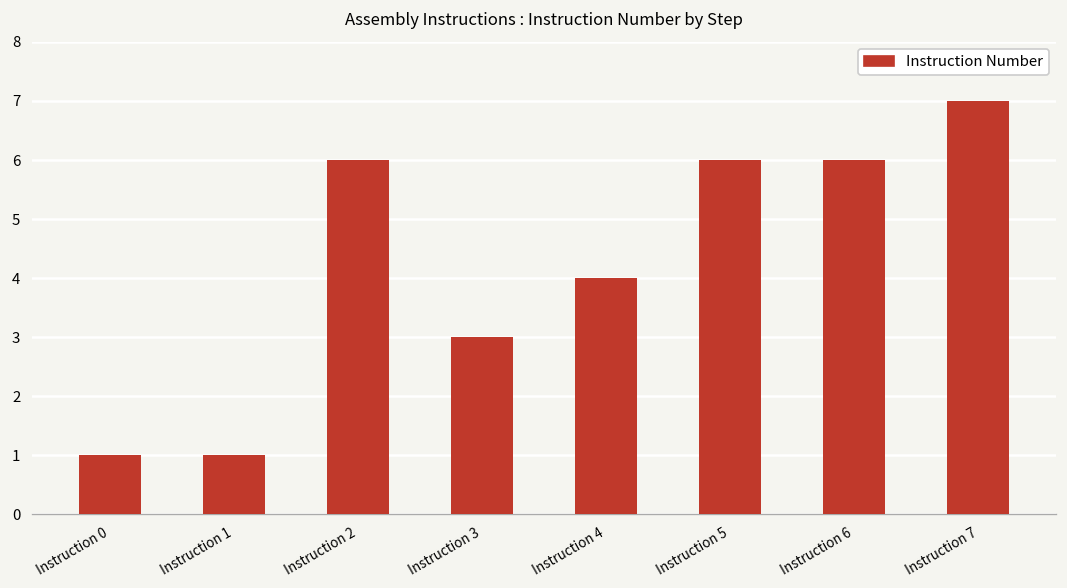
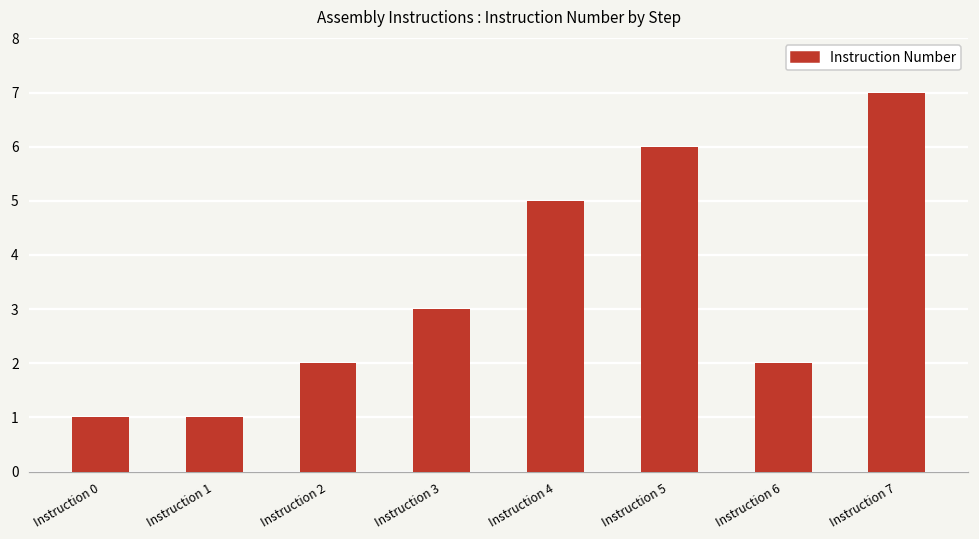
Instruction 2: 6 -> 2
Instruction 4: 4 -> 5
Instruction 6: 6 -> 2
